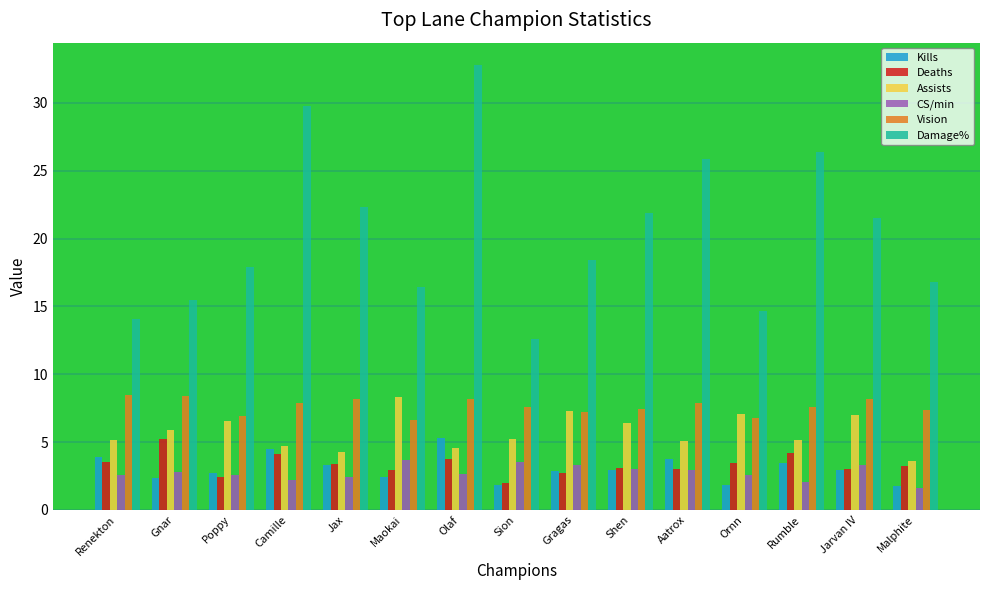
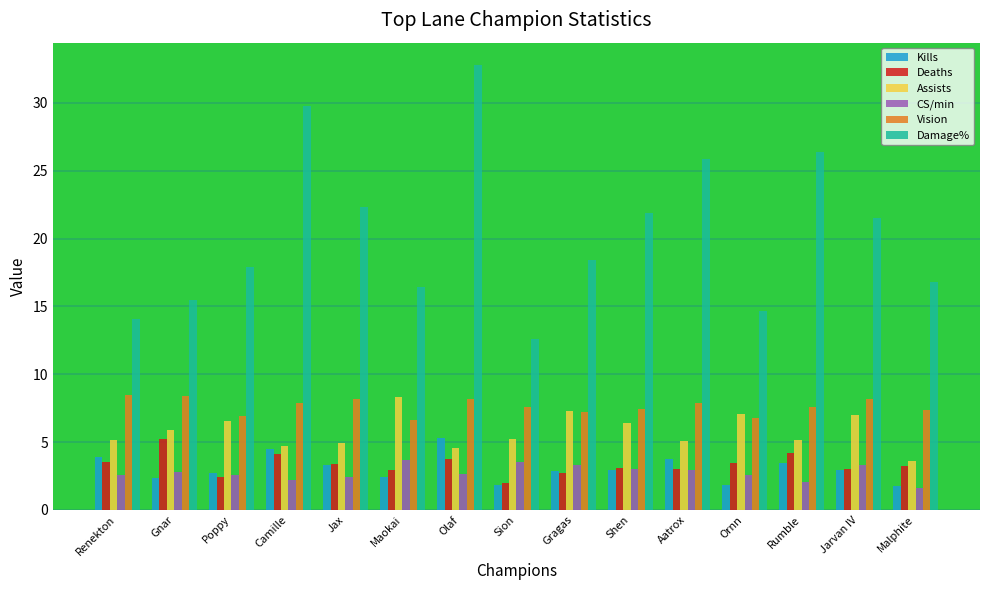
Assists, Jax: 4.3 -> 5.0
